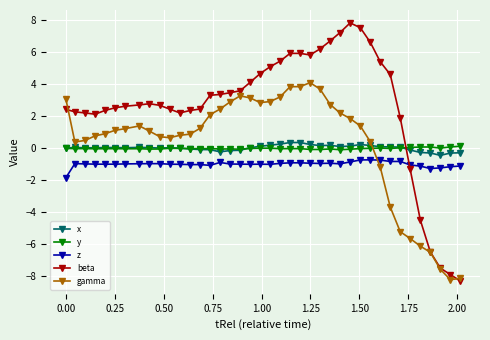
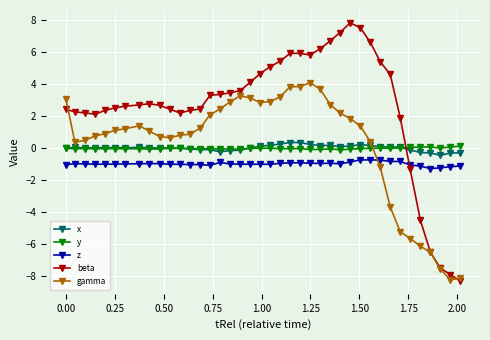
z, 0.00: -1.9 -> -1.0
